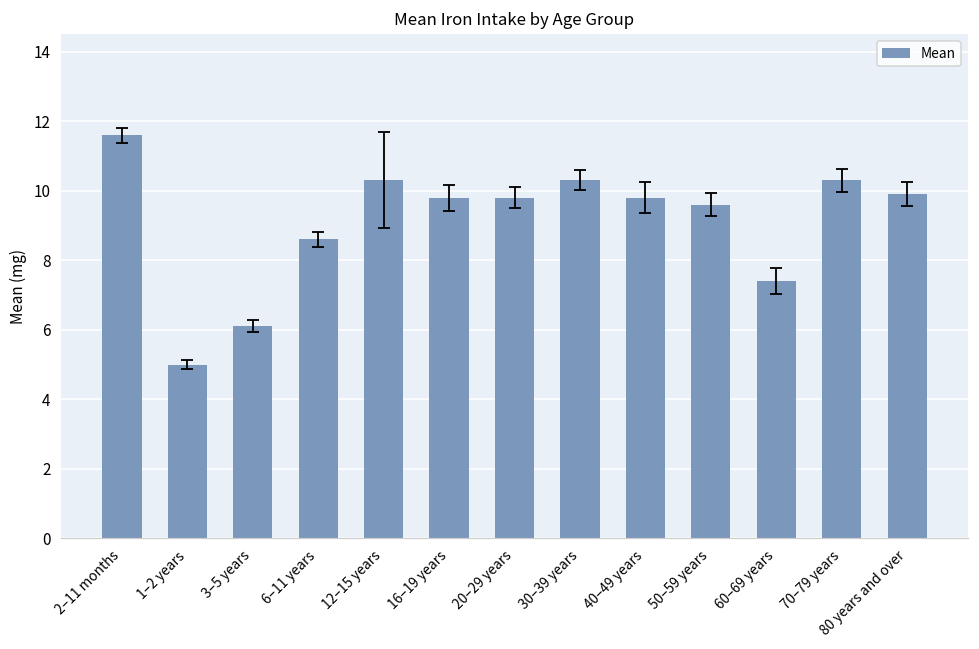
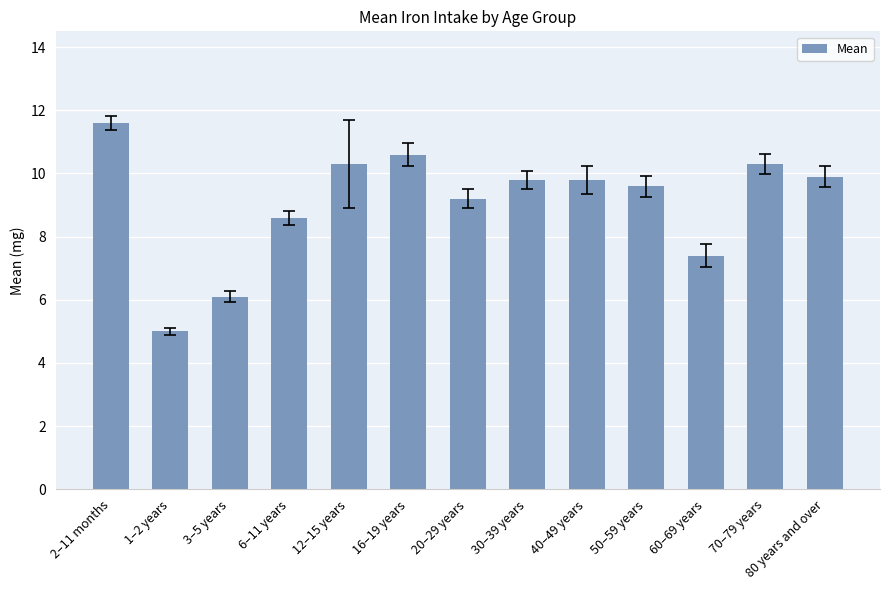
Mean, 16–19 years: 9.8 -> 10.6
Mean, 20–29 years: 9.8 -> 9.2
Mean, 30–39 years: 10.3 -> 9.8
